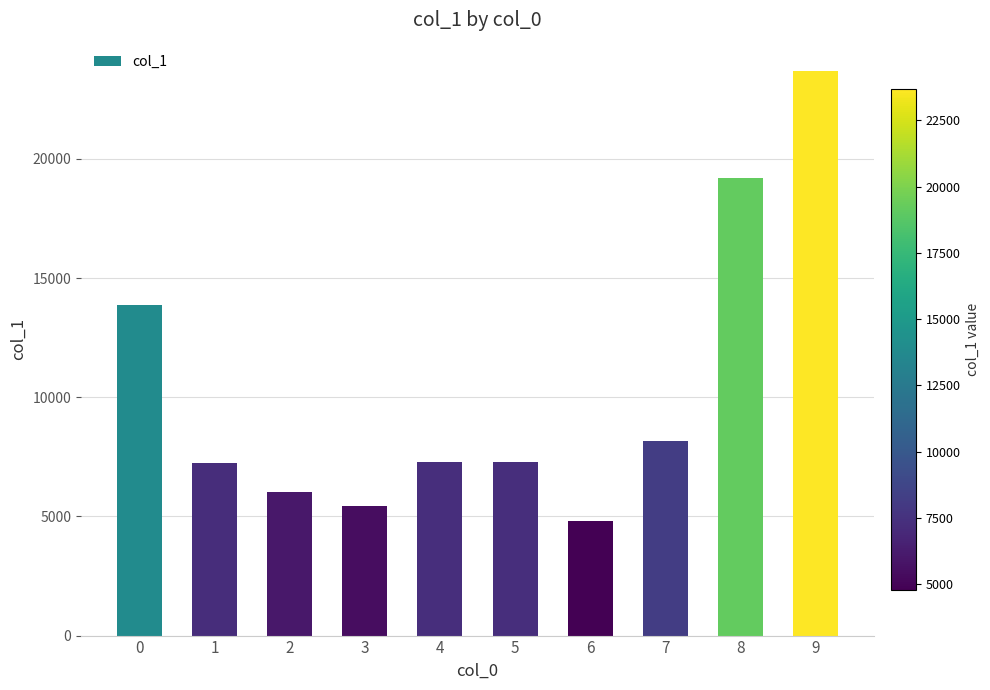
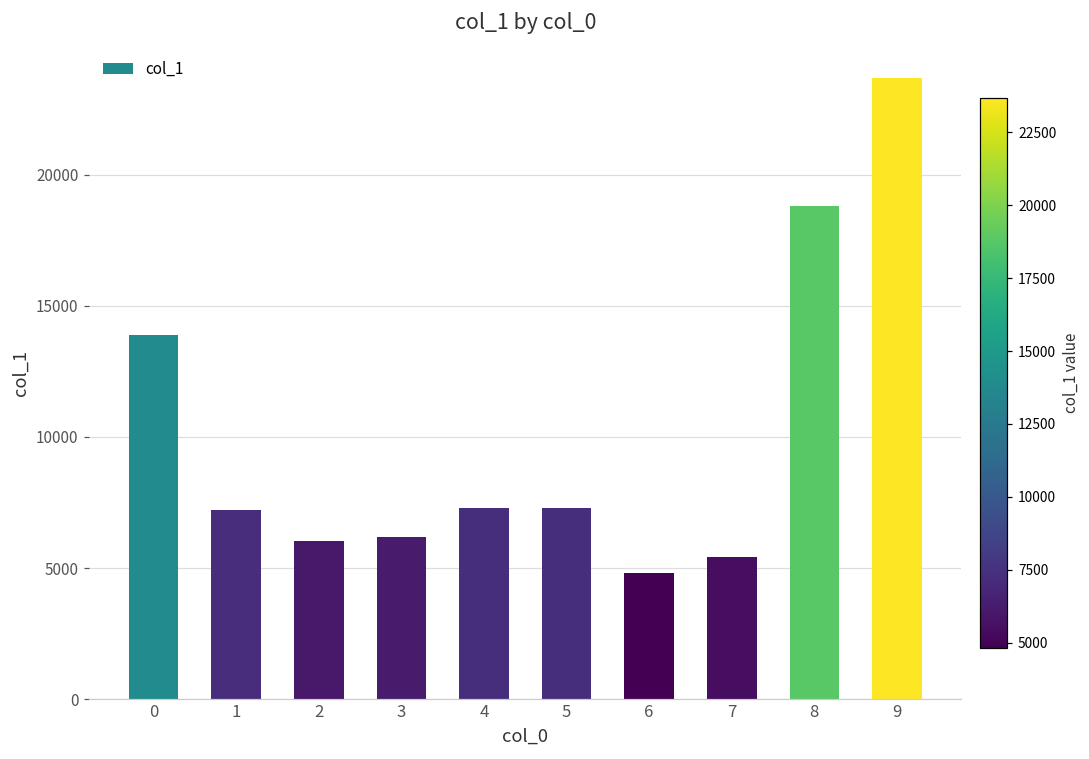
3: 5400 -> 6200
7: 8200 -> 5400
8: 19200 -> 18800
